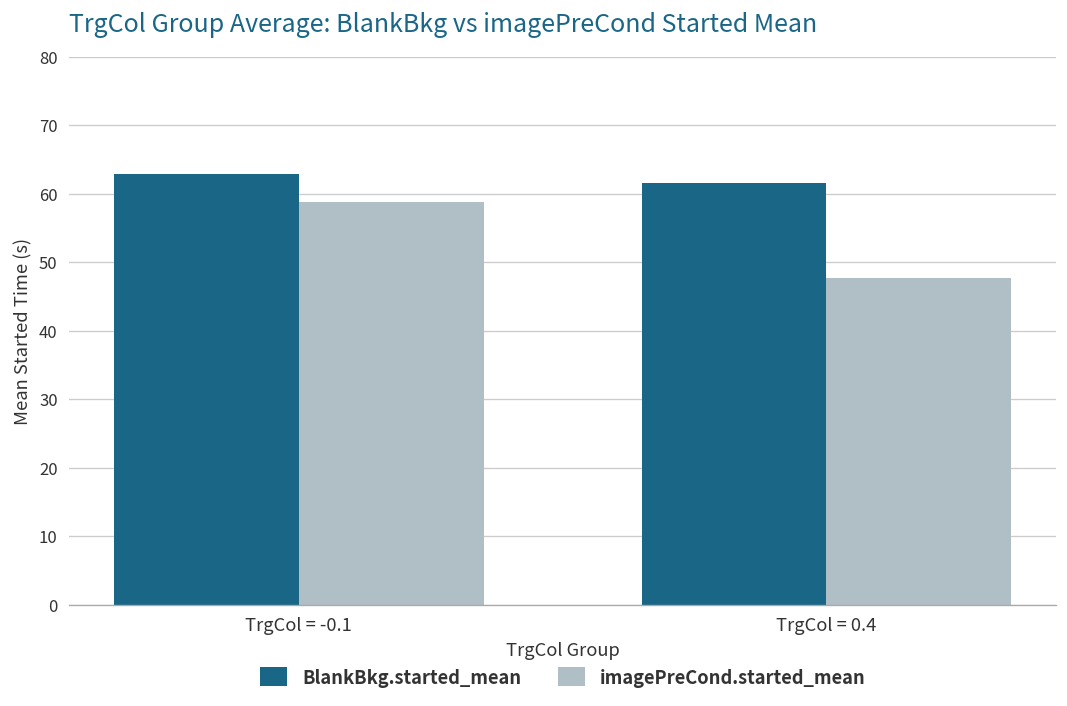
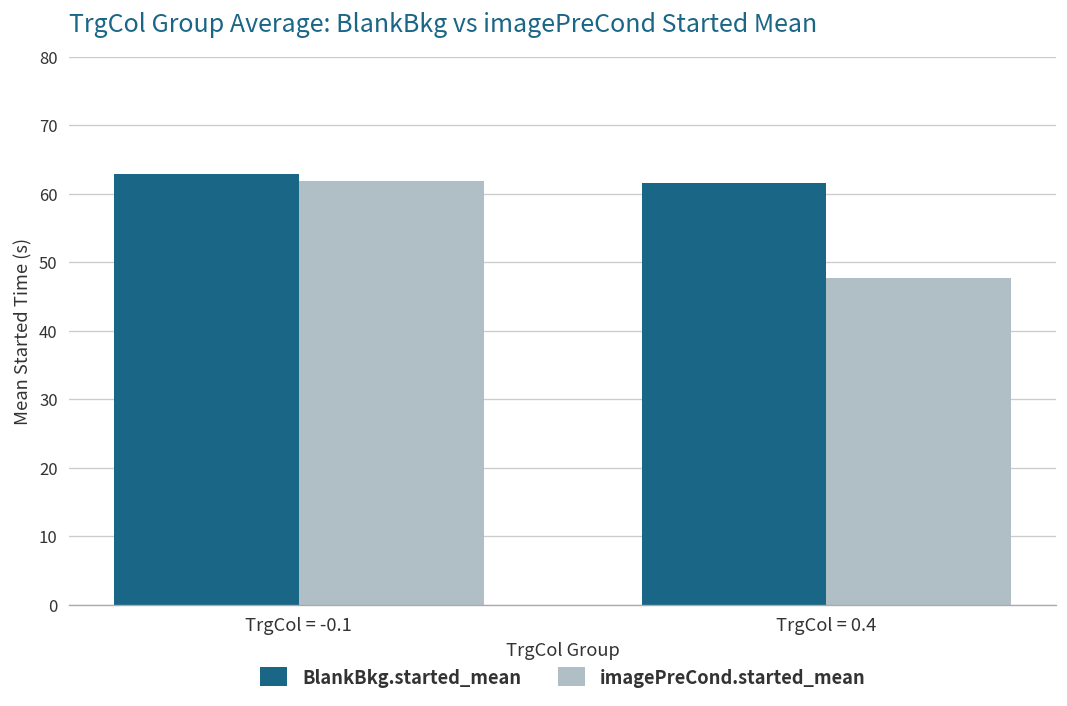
imagePreCond.started_mean, TrgCol = -0.1: 59 -> 62
